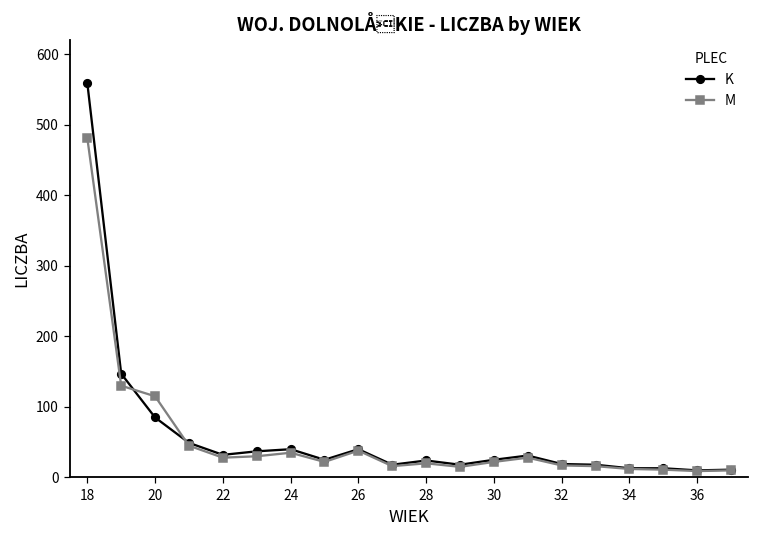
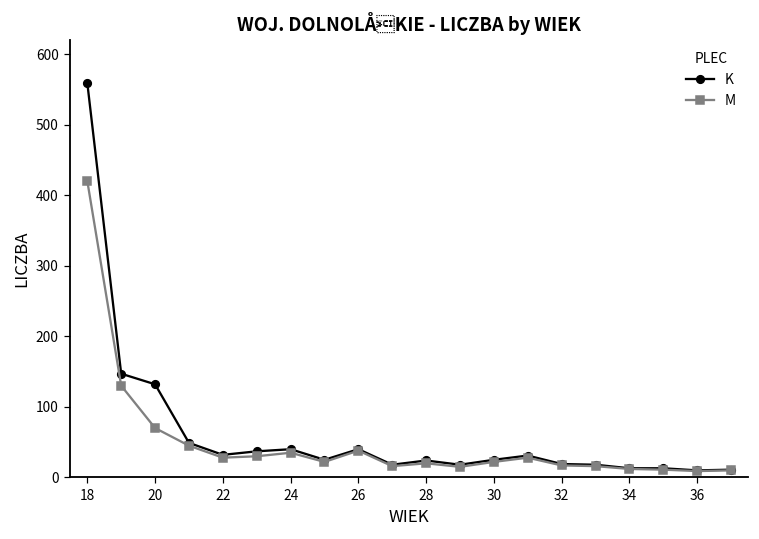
M, 18: 480 -> 420
K, 20: 90 -> 130
M, 20: 120 -> 70
